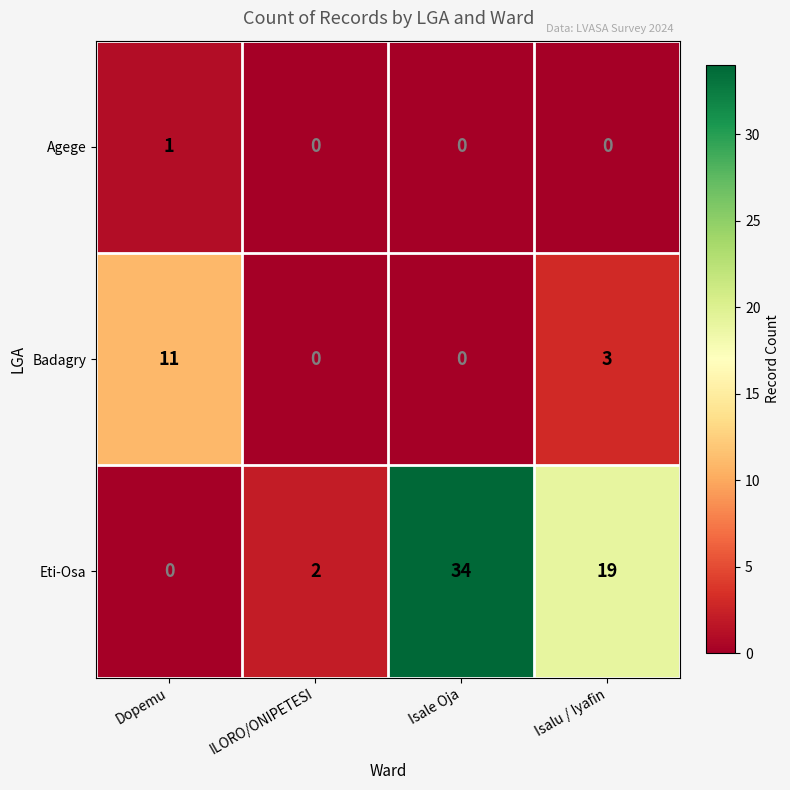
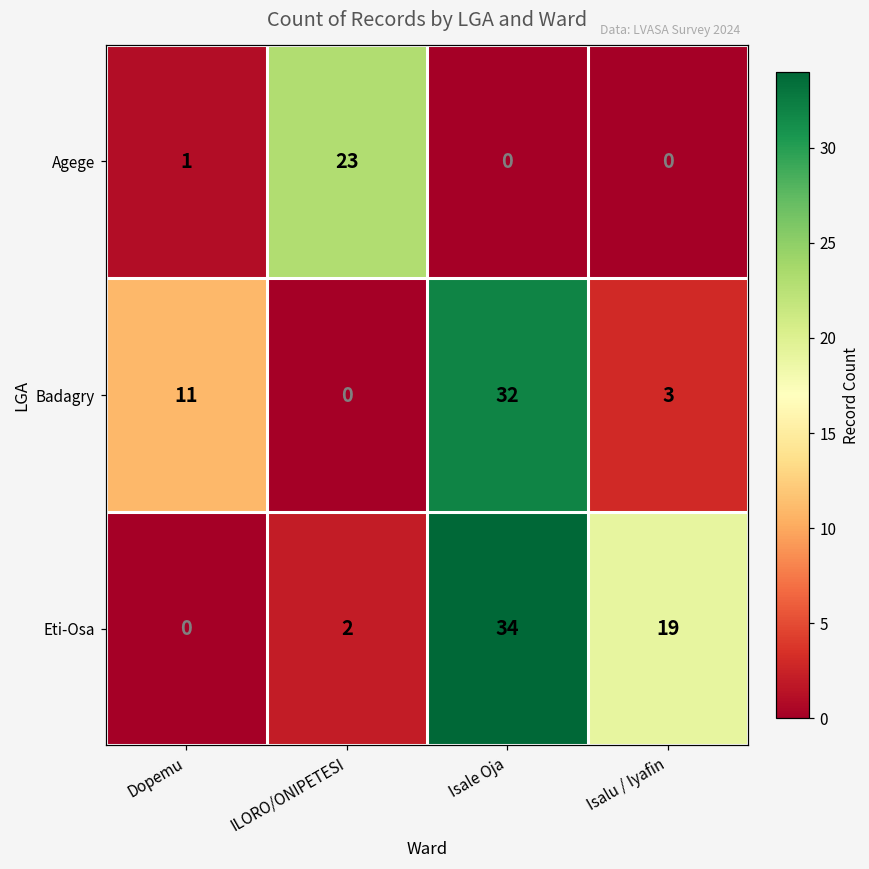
Agege, ILORO/ONIPETESI: 0 -> 23
Badagry, Isale Oja: 0 -> 32
